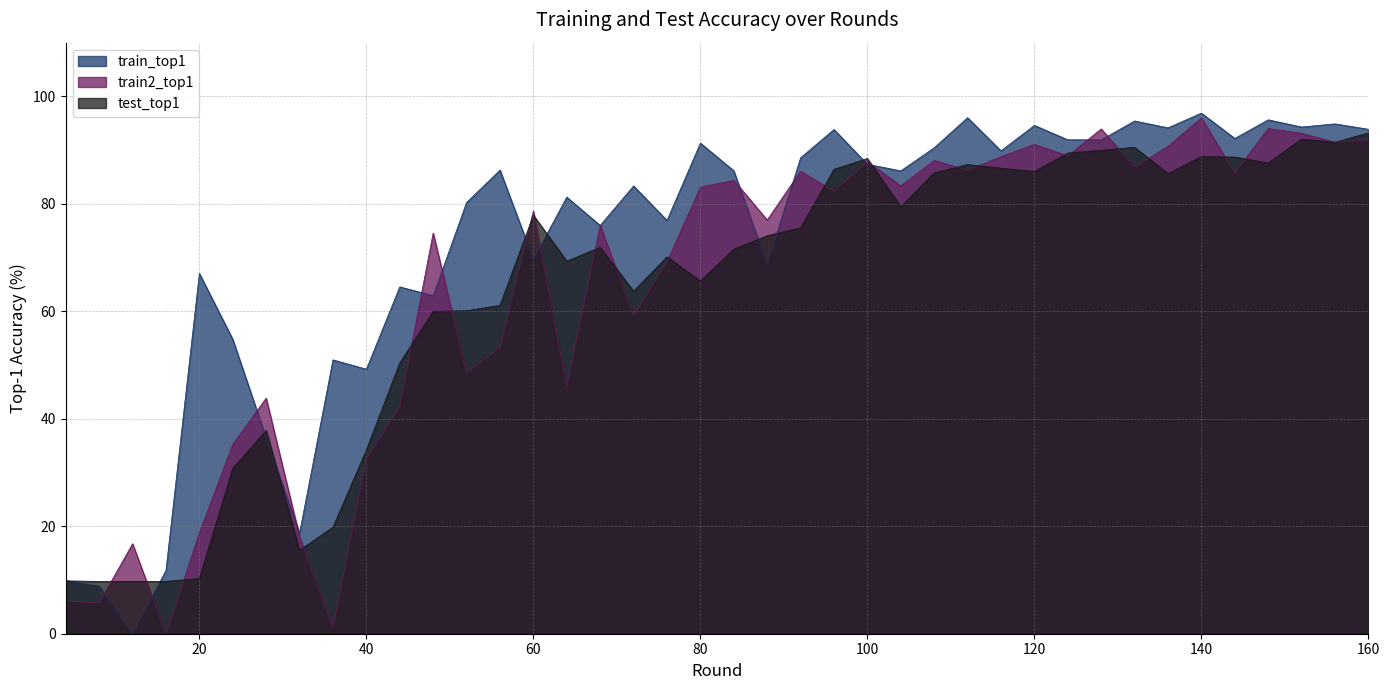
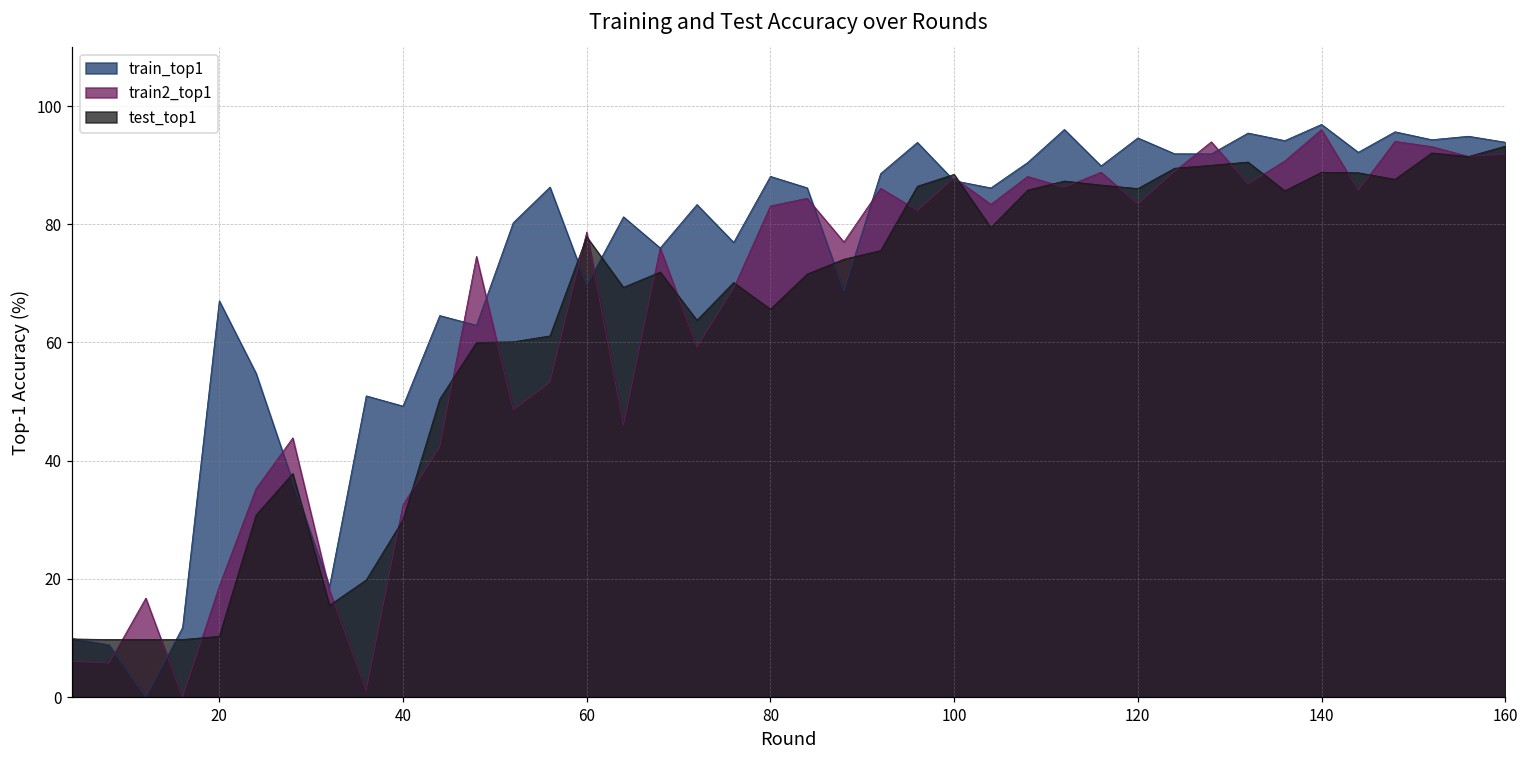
test_top1, 40: 34 -> 30
train_top1, 80: 91 -> 88
train2_top1, 120: 91 -> 83
